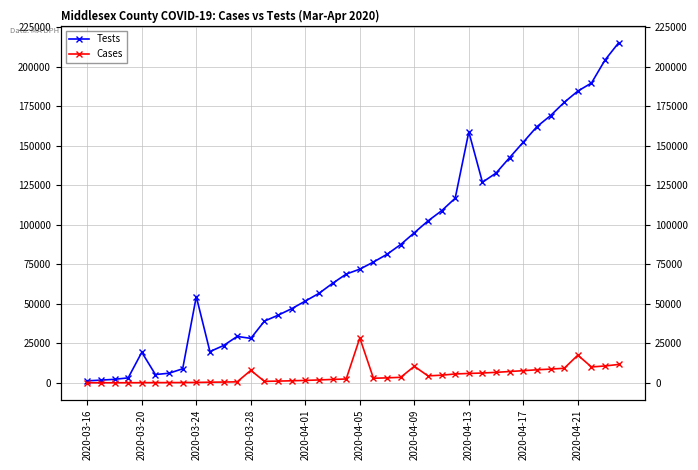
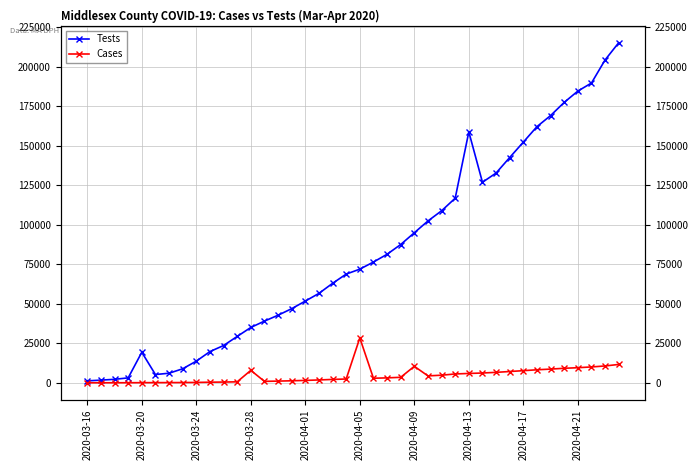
Tests, 2020-03-24: 55000 -> 14000
Tests, 2020-03-28: 28000 -> 35000
Cases, 2020-04-21: 18000 -> 10000
